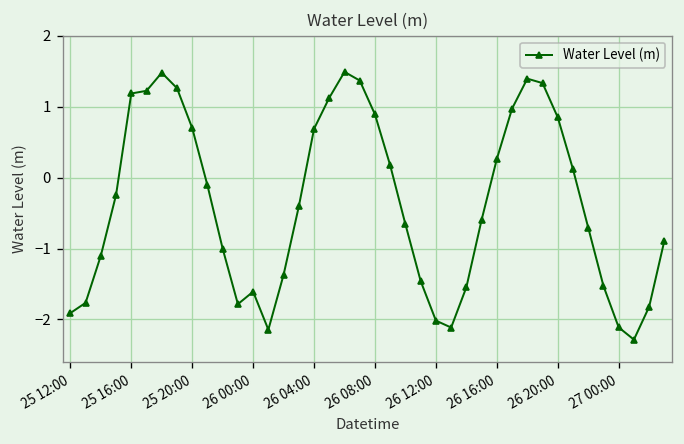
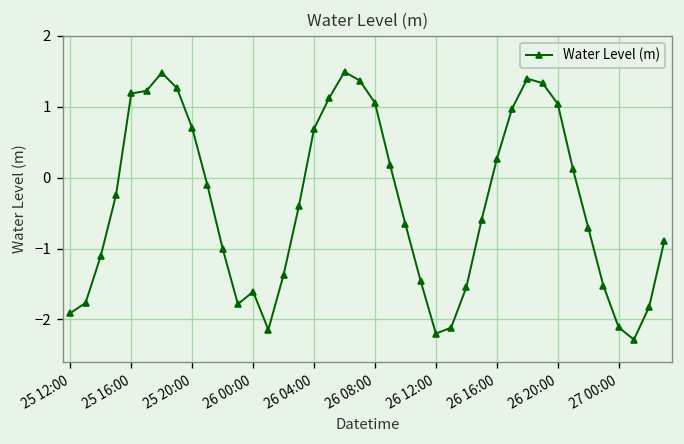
26 08:00: 0.9 -> 1.1
26 12:00: -2.0 -> -2.2
26 20:00: 0.9 -> 1.0
